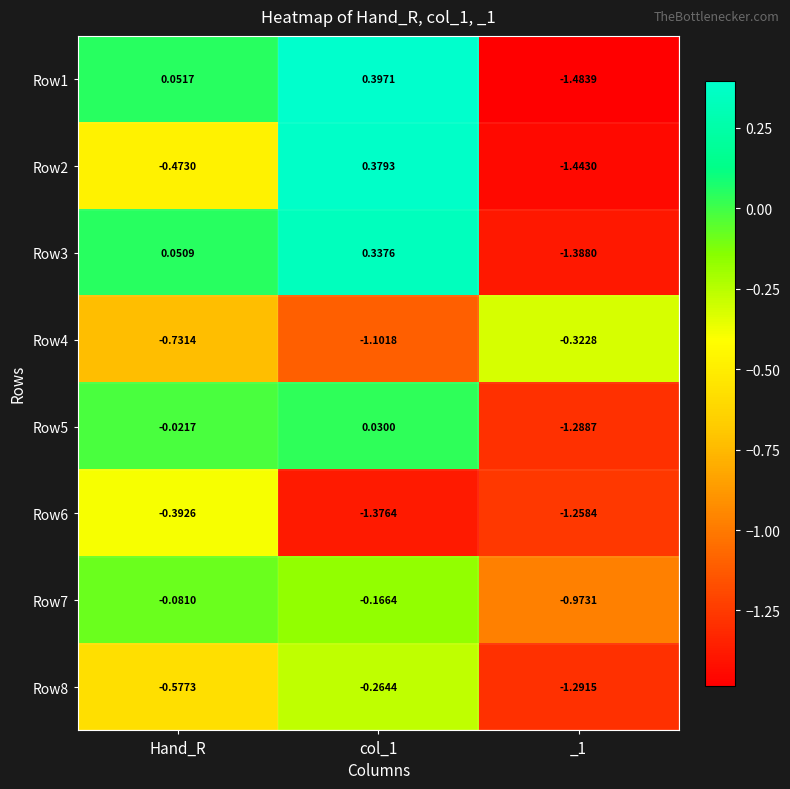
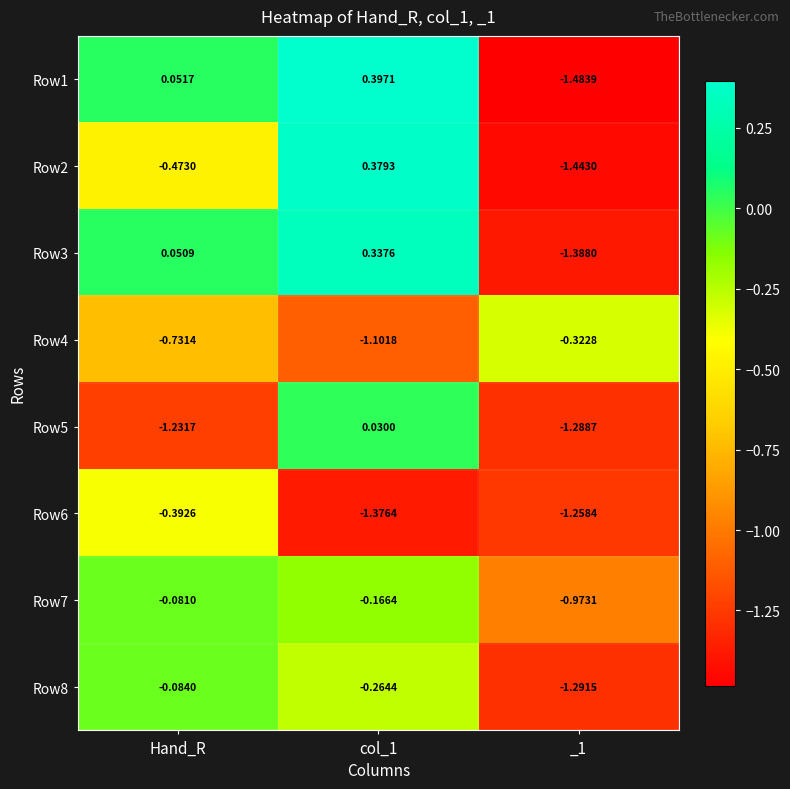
Row5, Hand_R: -0.0217 -> -1.2317
Row8, Hand_R: -0.5773 -> -0.0840
